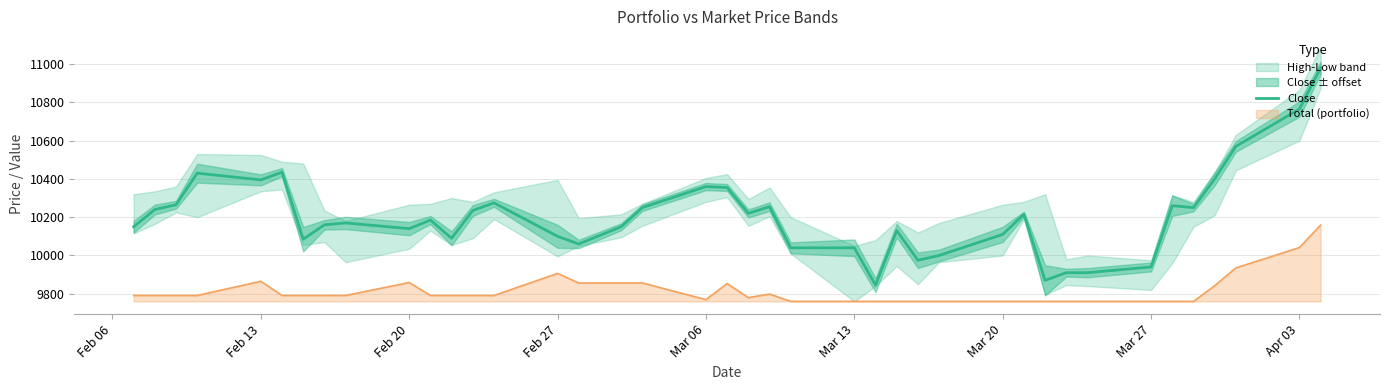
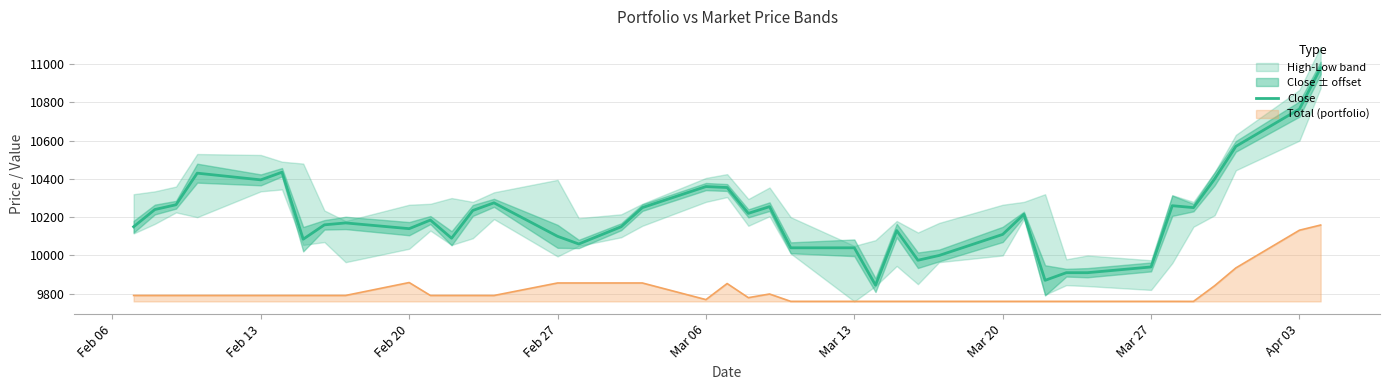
Total (portfolio), Feb 13: 9860 -> 9790
Total (portfolio), Feb 27: 9910 -> 9860
Total (portfolio), Apr 03: 10040 -> 10130
